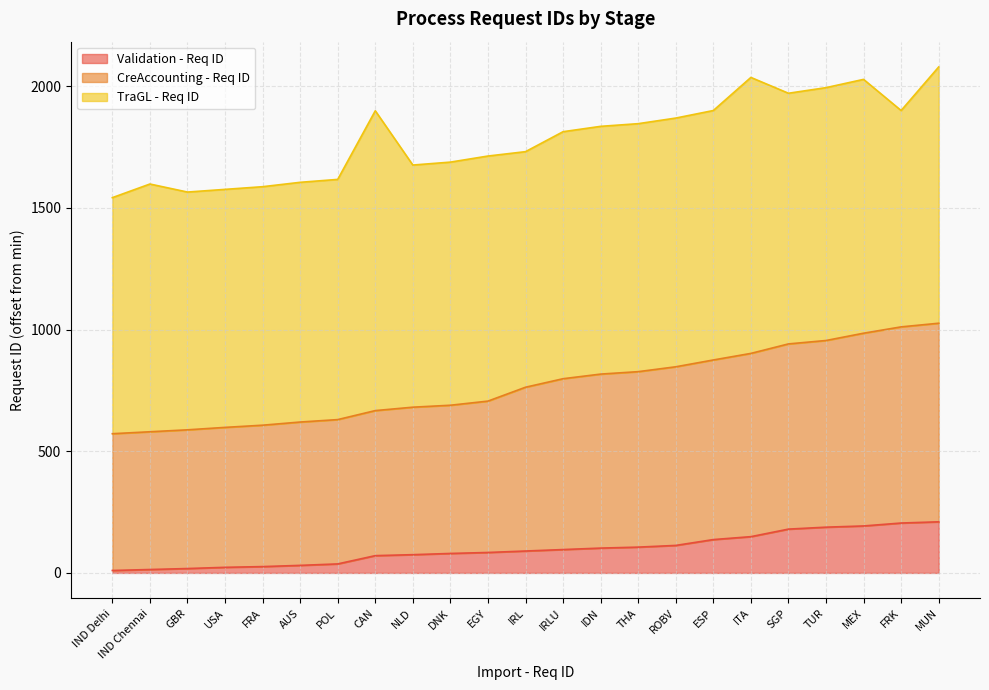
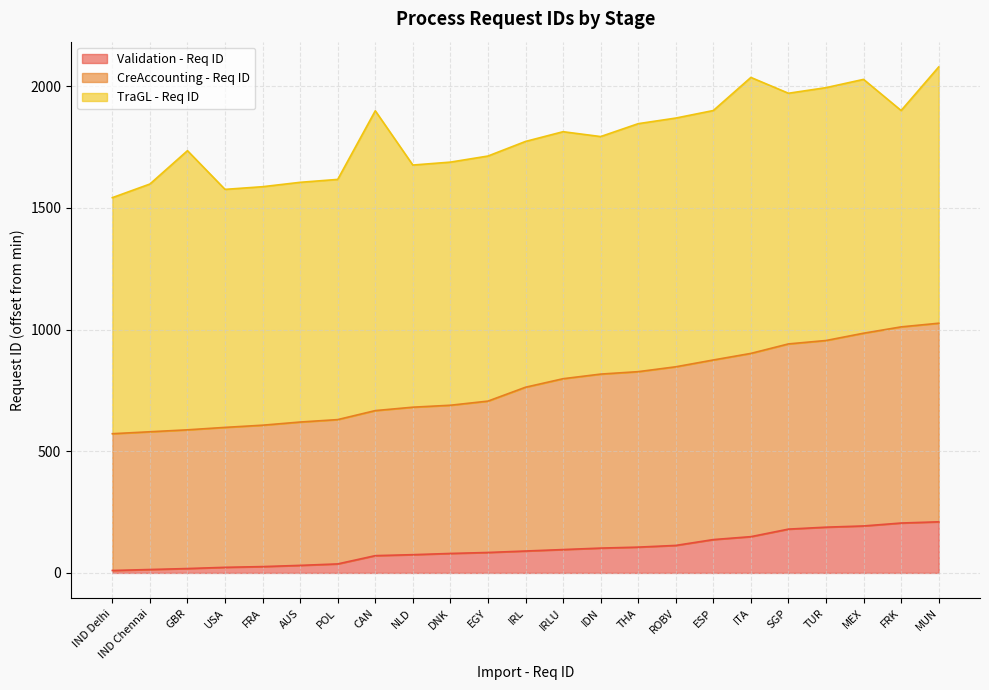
TraGL - Req ID, GBR: 980 -> 1150
TraGL - Req ID, IRL: 970 -> 1010
TraGL - Req ID, IDN: 1020 -> 980
